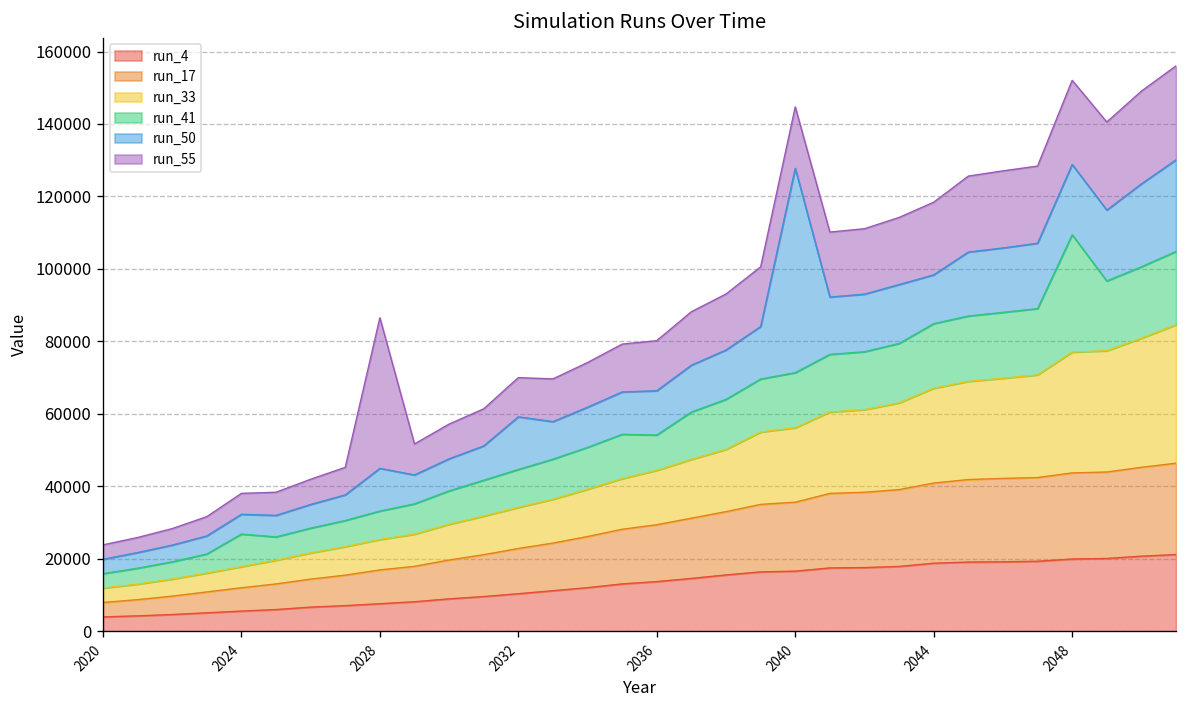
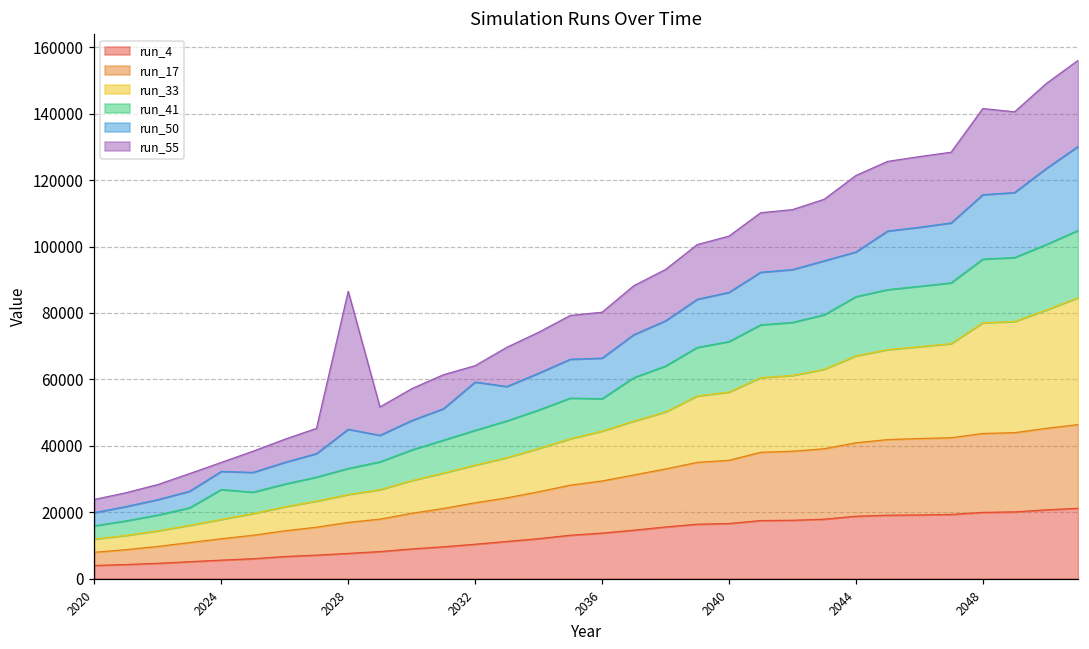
run_55, 2024: 6000 -> 3000
run_55, 2032: 11000 -> 5000
run_50, 2040: 56000 -> 15000
run_55, 2044: 20000 -> 23000
run_41, 2048: 32000 -> 19000
run_55, 2048: 23000 -> 26000
